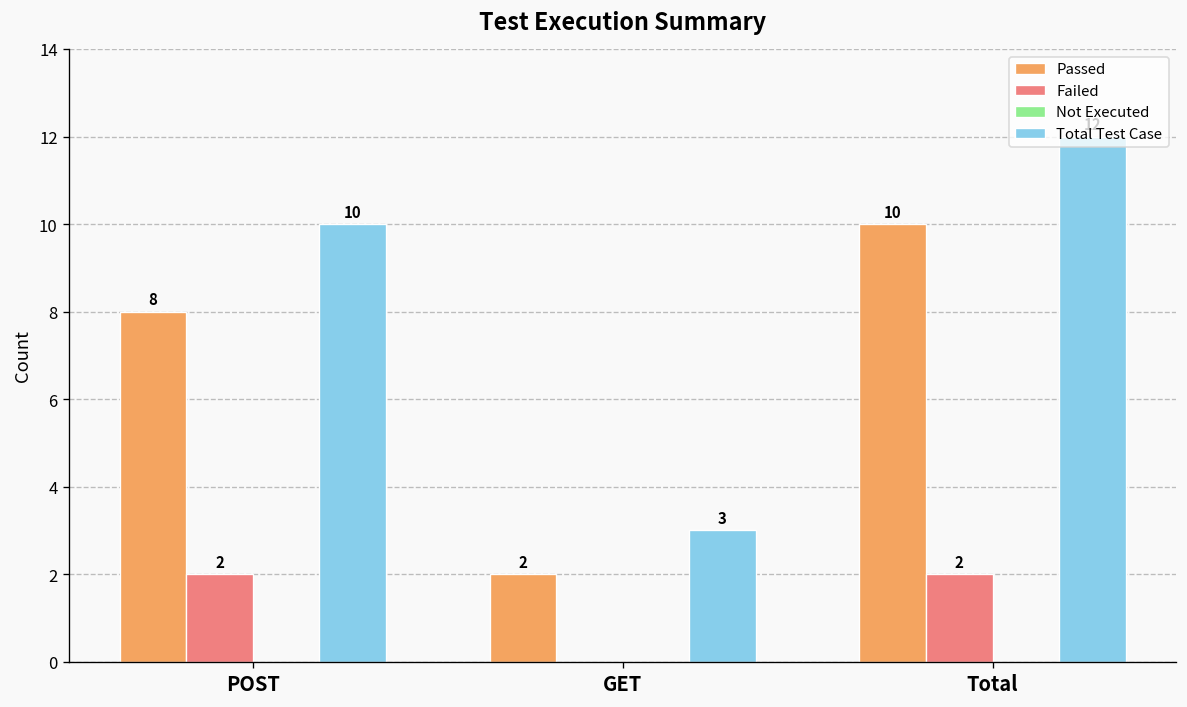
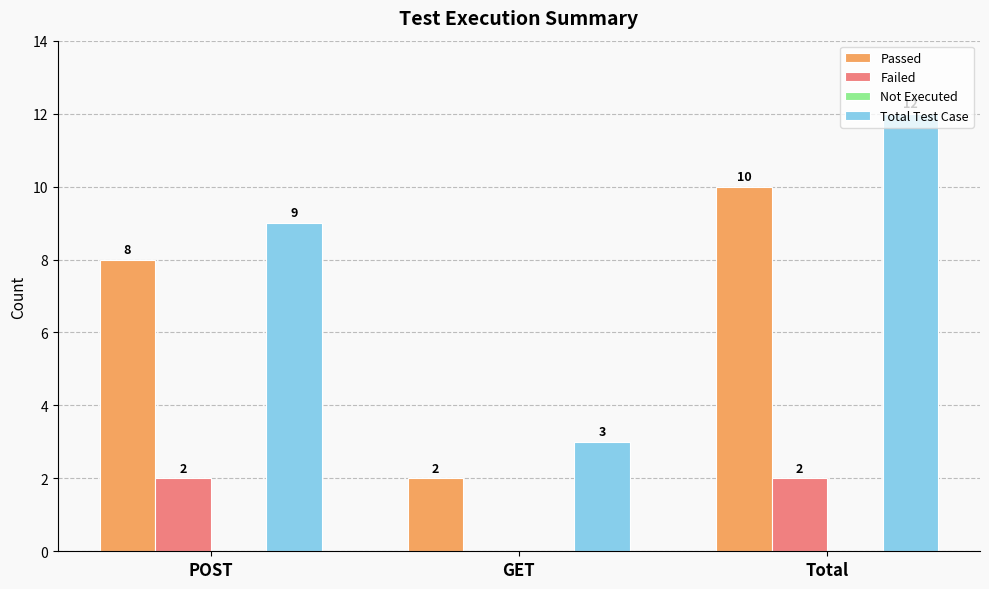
Total Test Case, POST: 10 -> 9
